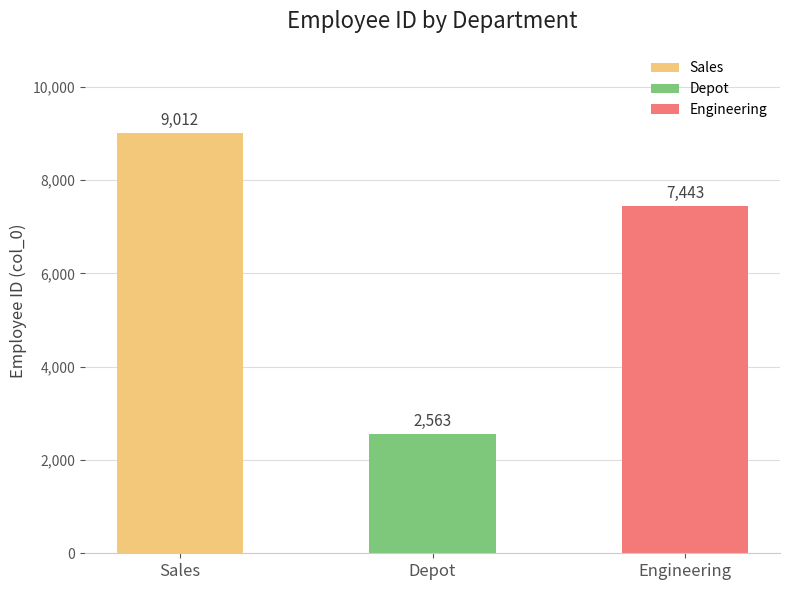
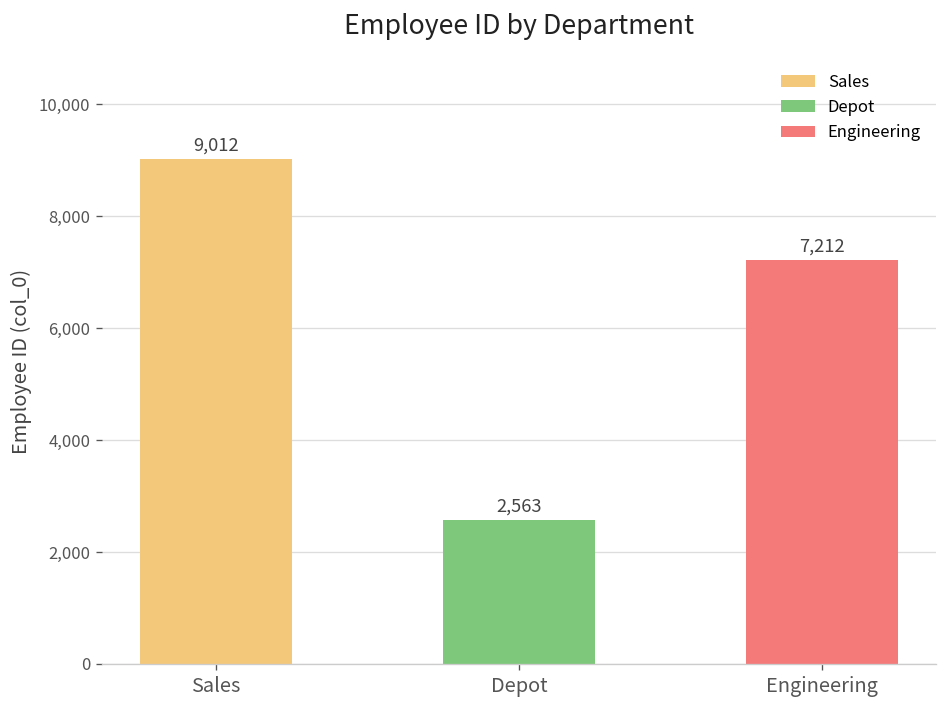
Engineering: 7,443 -> 7,212
